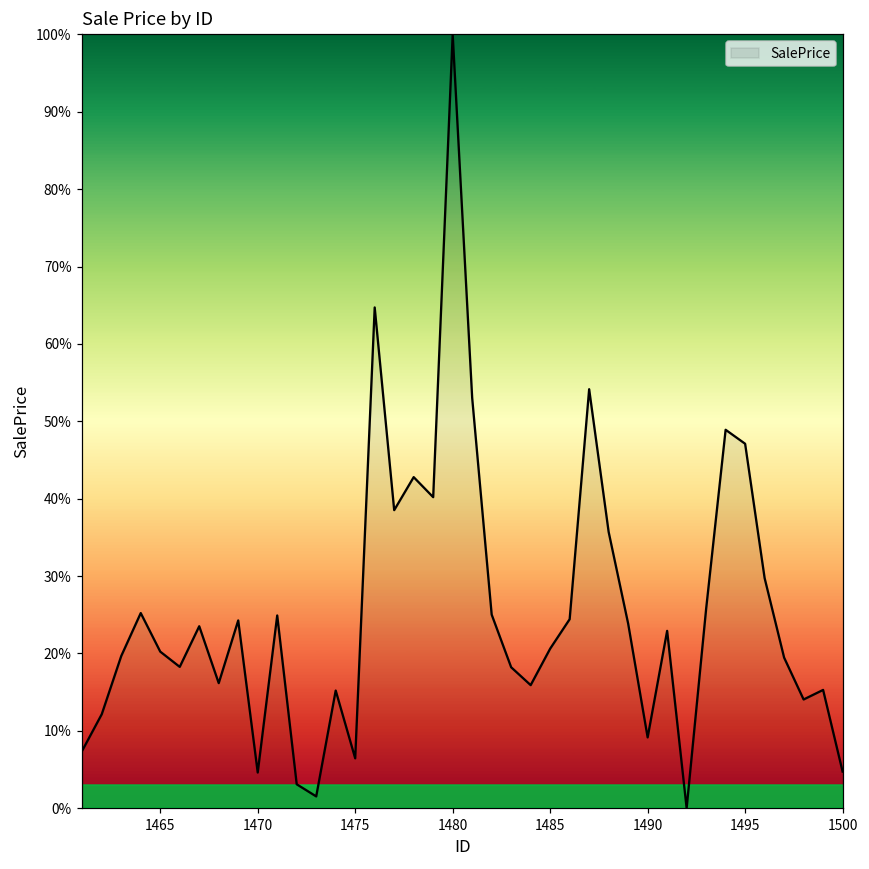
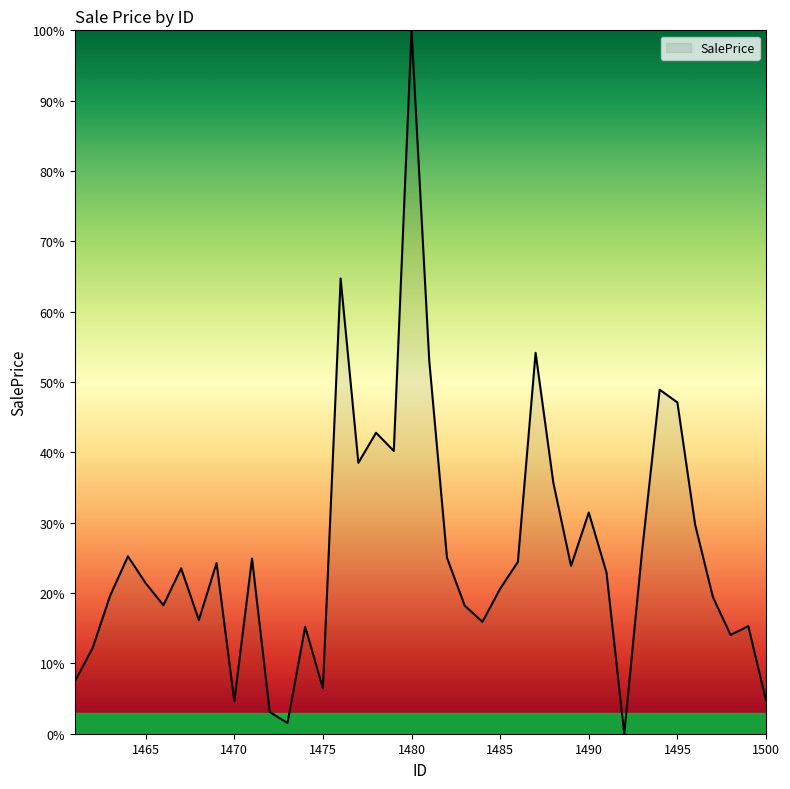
1465: 20% -> 21%
1490: 9% -> 31%
